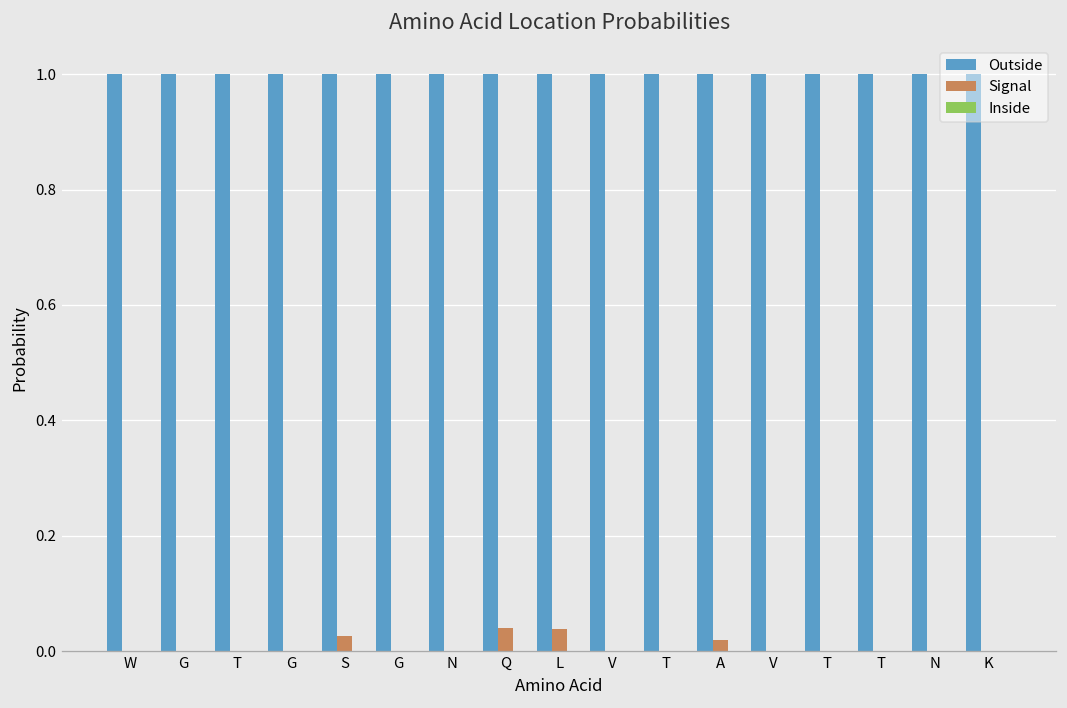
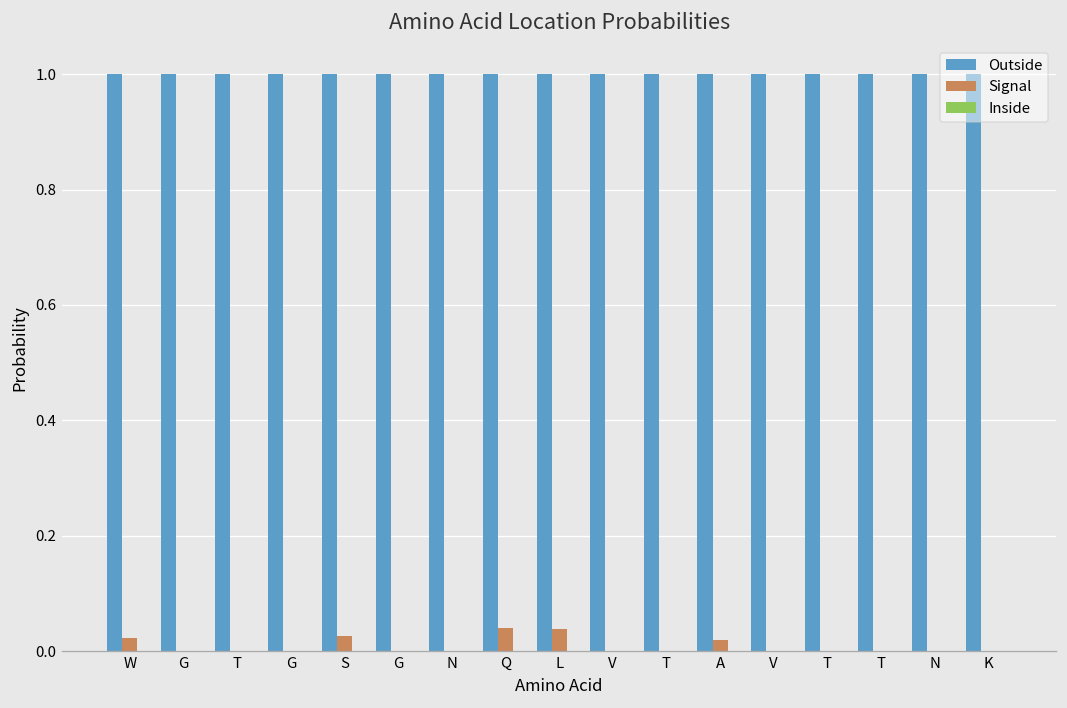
Signal, W: 0.00 -> 0.02
